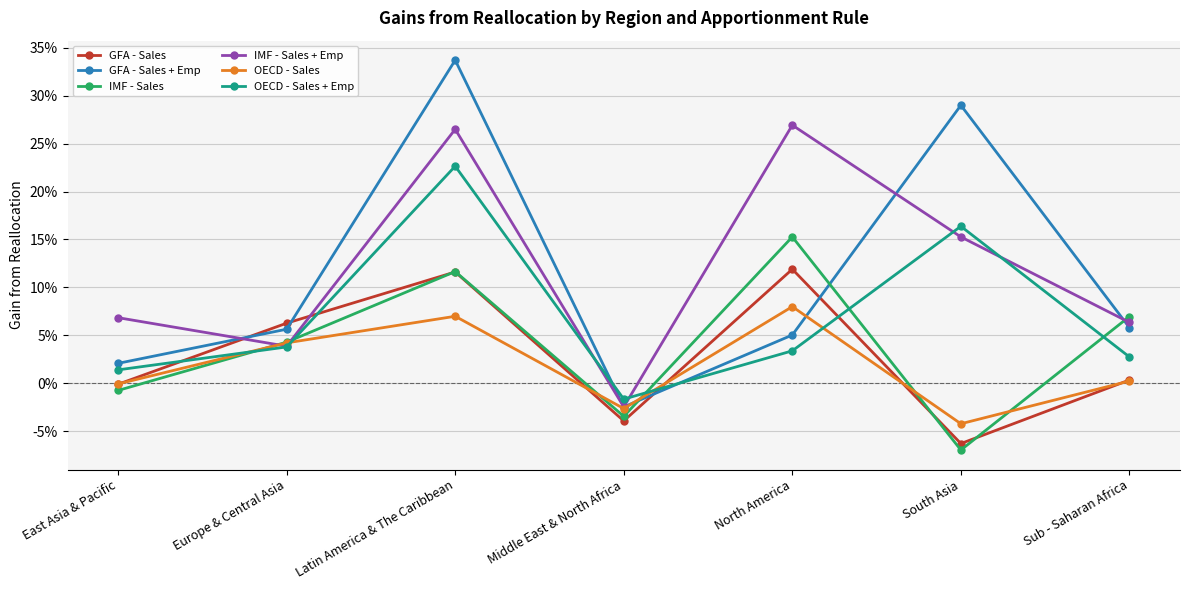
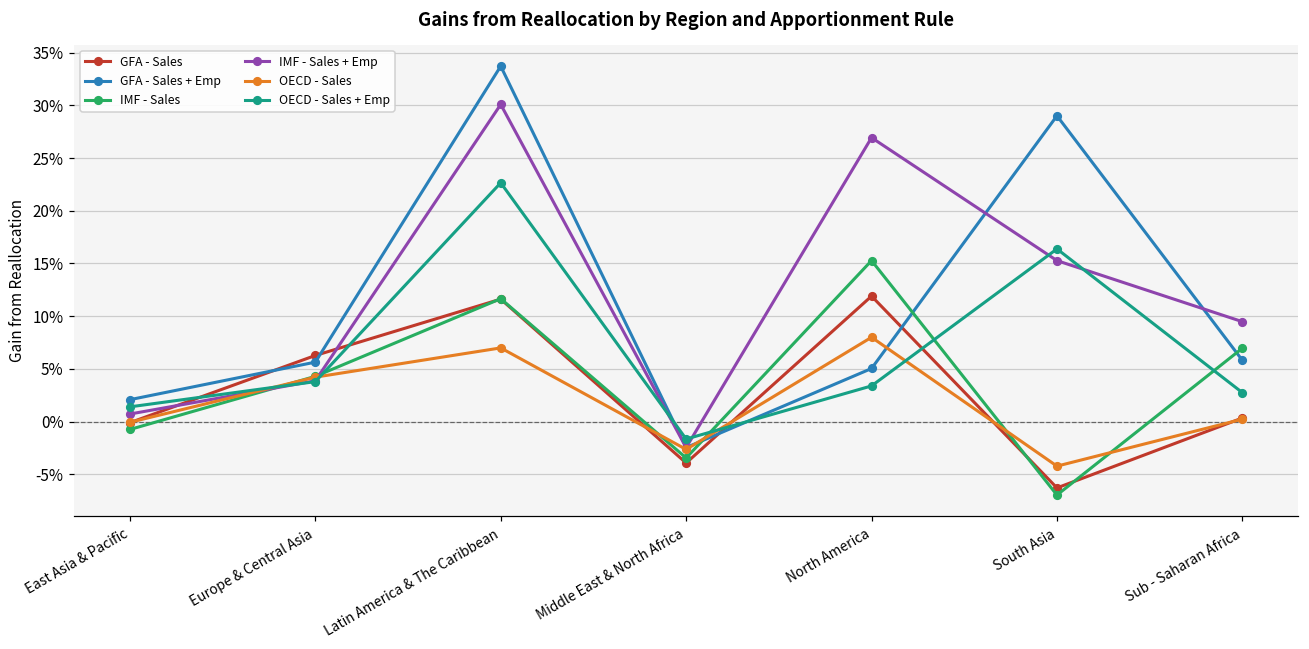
IMF - Sales + Emp, East Asia & Pacific: 7% -> 1%
IMF - Sales + Emp, Latin America & The Caribbean: 26% -> 30%
IMF - Sales + Emp, Sub - Saharan Africa: 6% -> 9%
